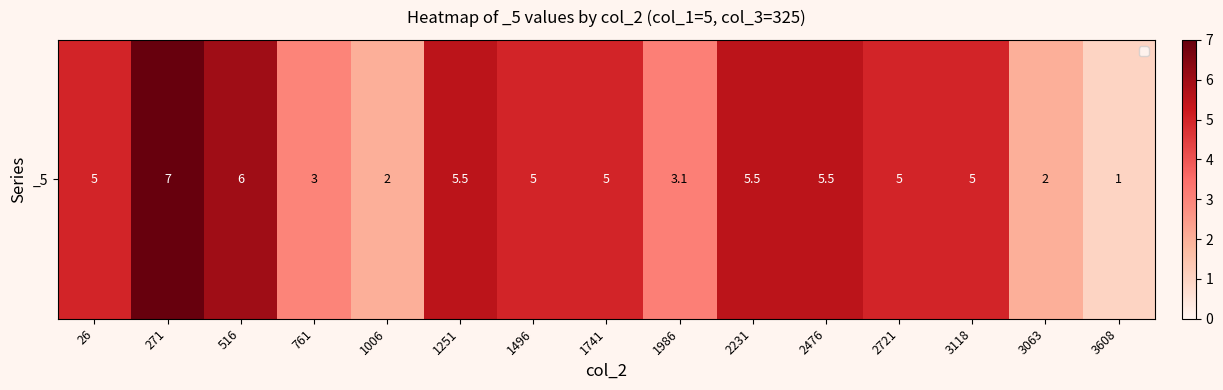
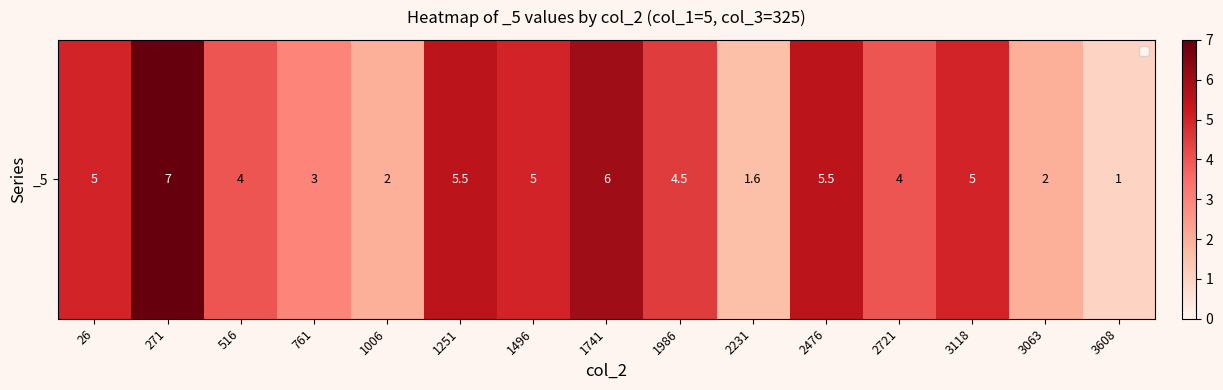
_5, 516: 6 -> 4
_5, 1741: 5 -> 6
_5, 1986: 3.1 -> 4.5
_5, 2231: 5.5 -> 1.6
_5, 2721: 5 -> 4
